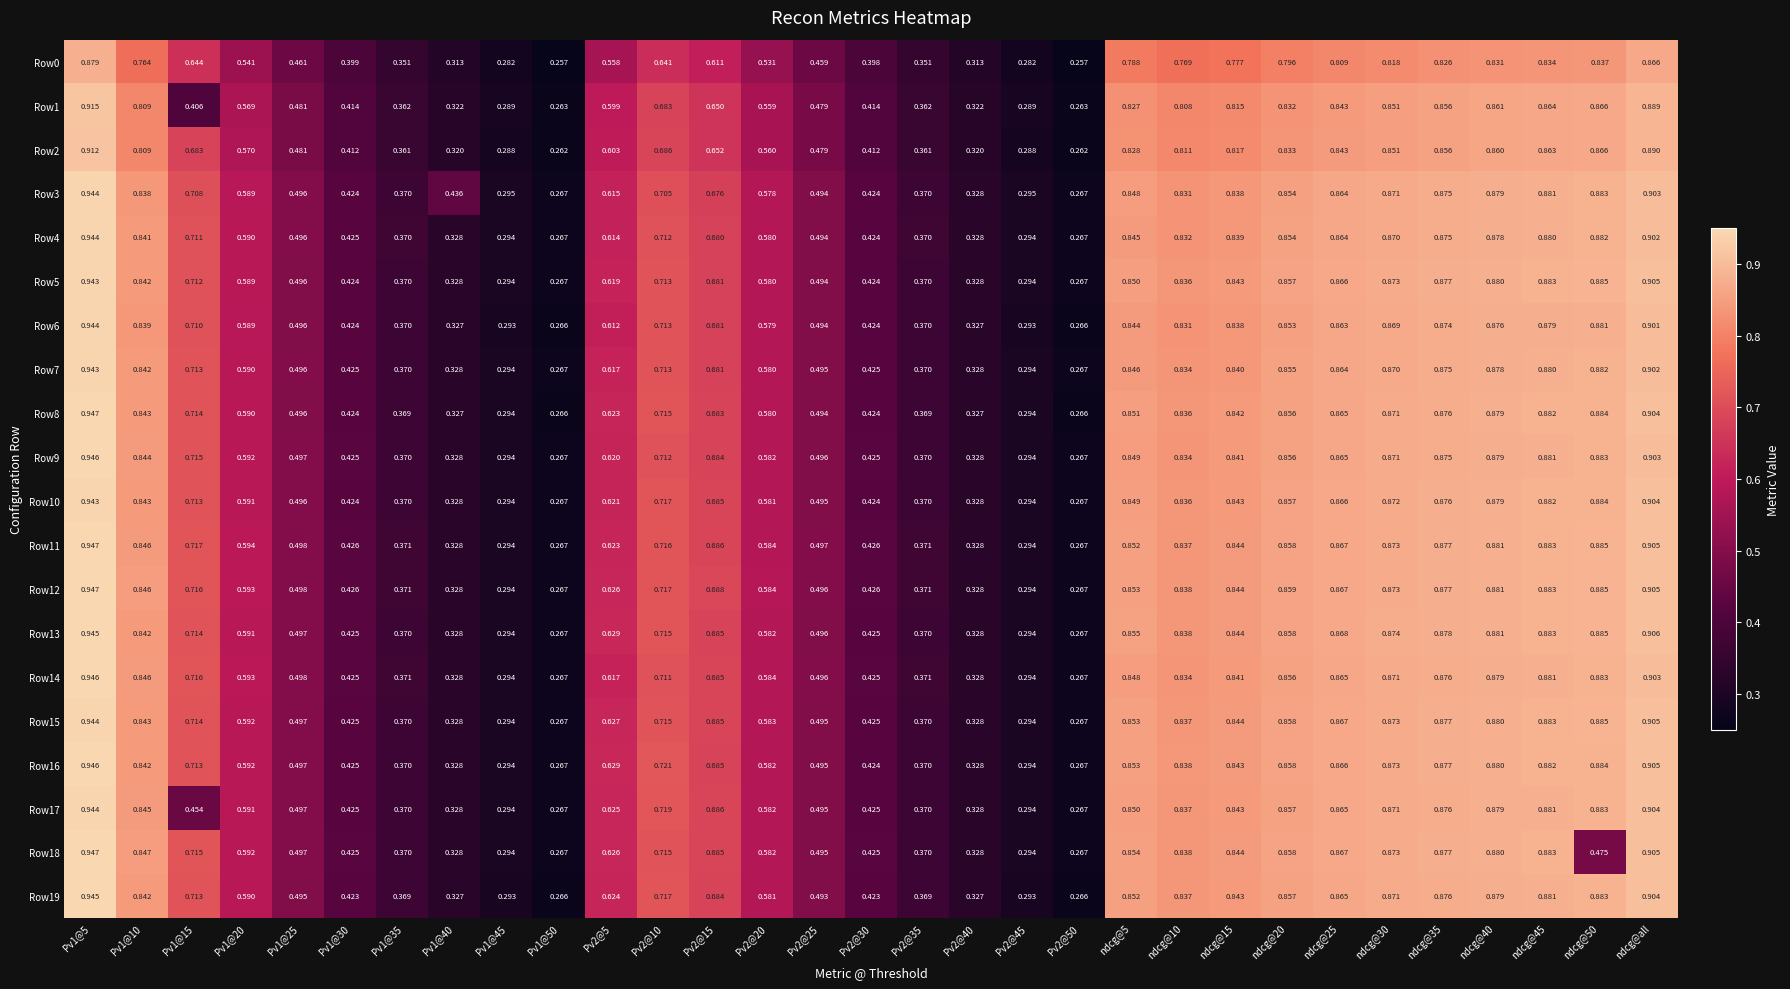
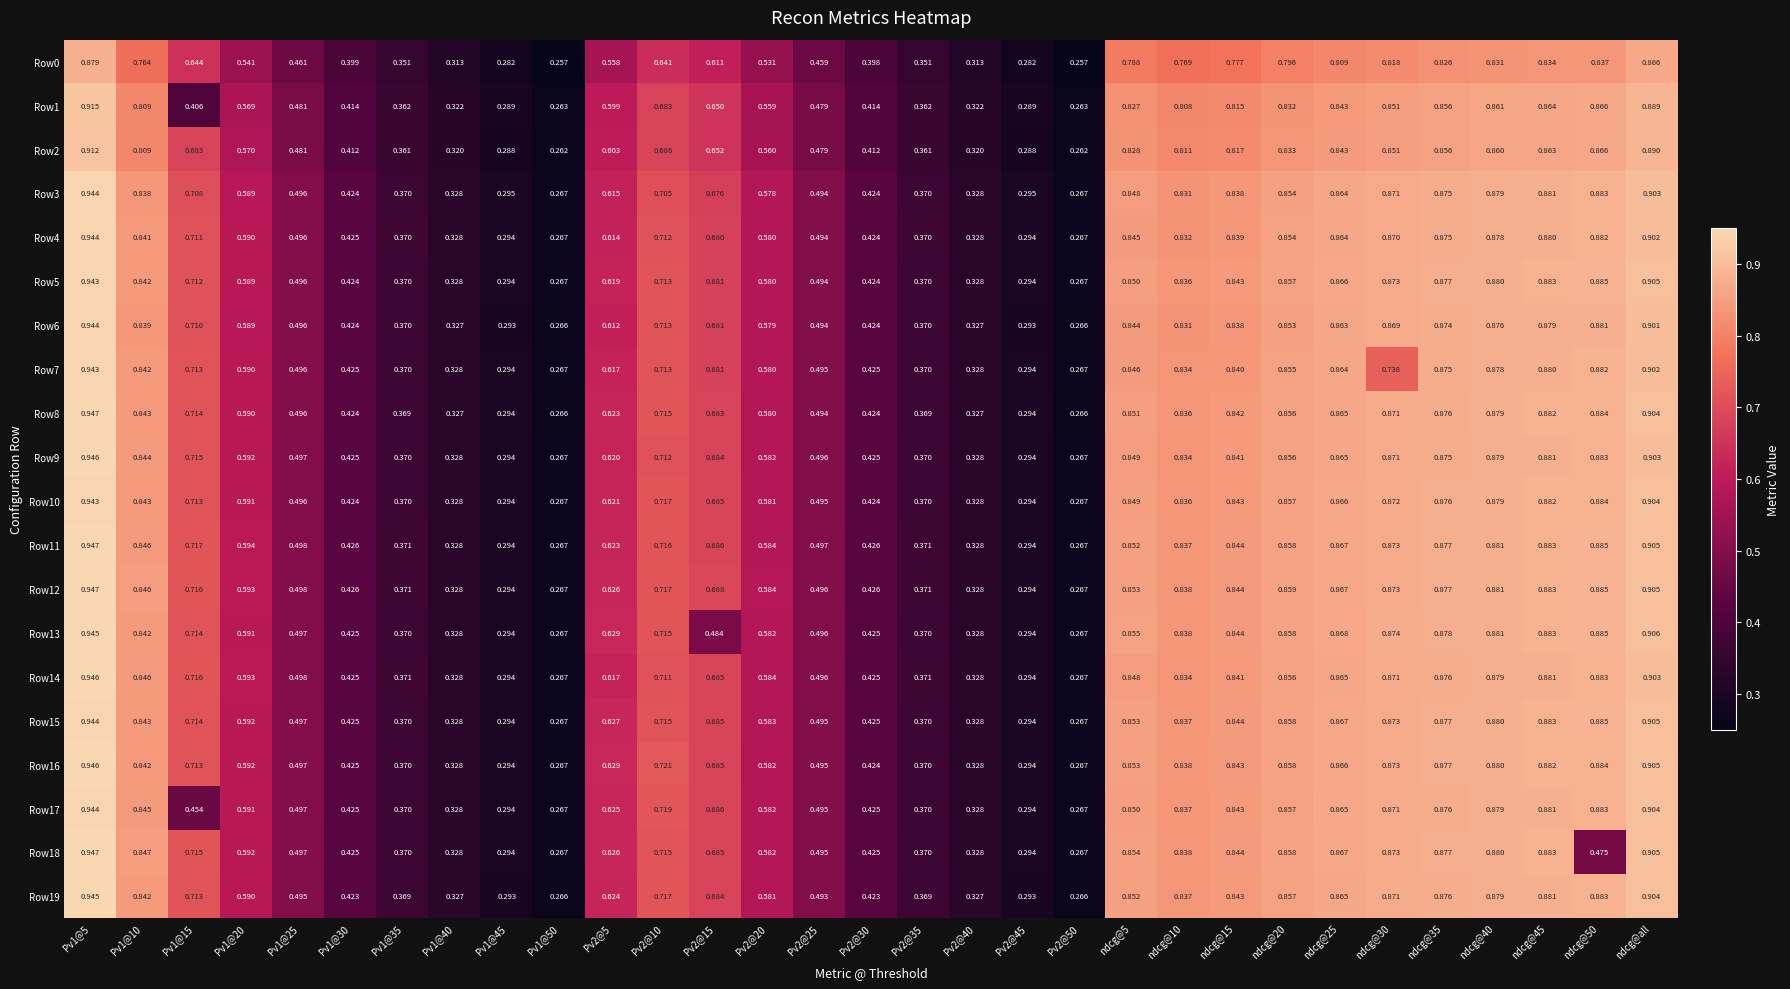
Row3, Pv1@40: 0.436 -> 0.328
Row7, ndcg@30: 0.870 -> 0.738
Row13, Pv2@15: 0.685 -> 0.484
